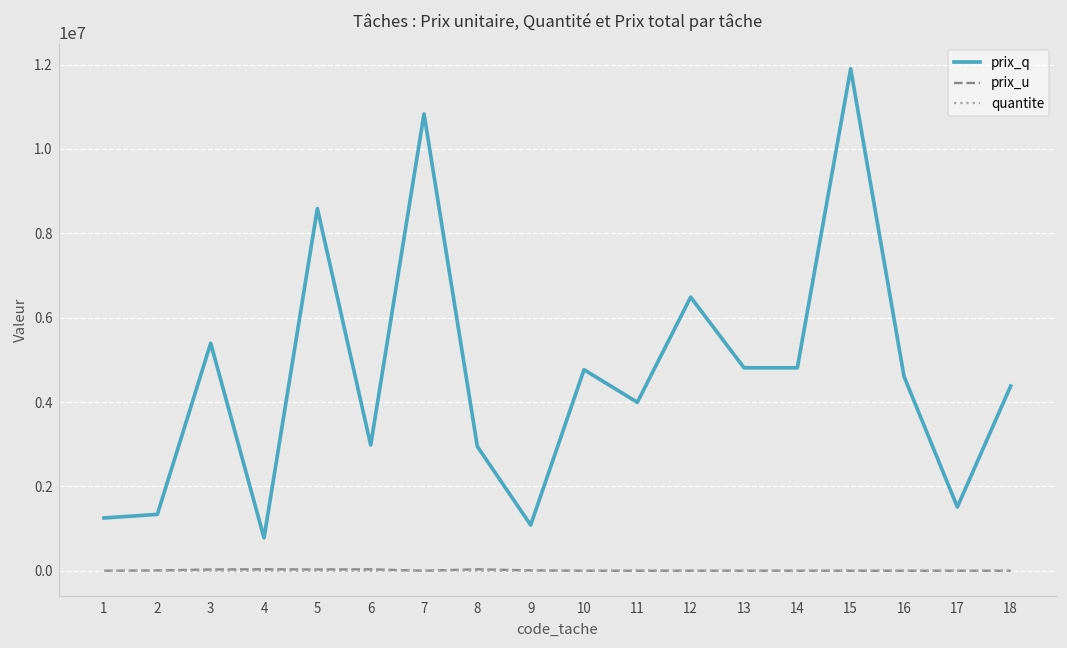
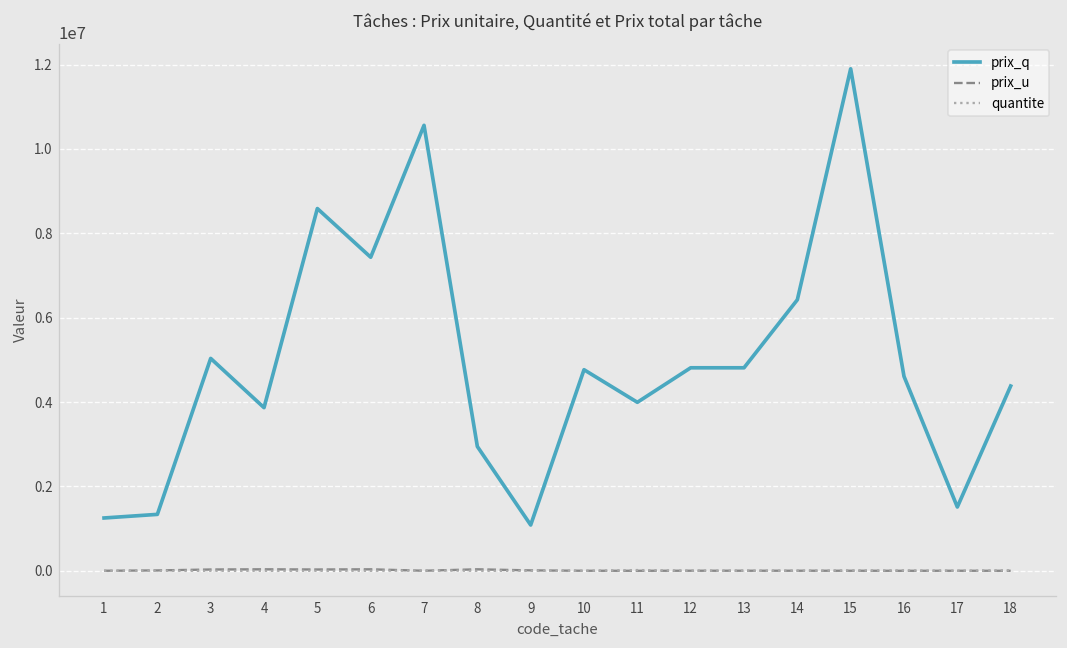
prix_q, 3: 5400000 -> 5000000
prix_q, 4: 800000 -> 3900000
prix_q, 6: 3000000 -> 7400000
prix_q, 7: 10800000 -> 10600000
prix_q, 12: 6500000 -> 4800000
prix_q, 14: 4800000 -> 6400000
